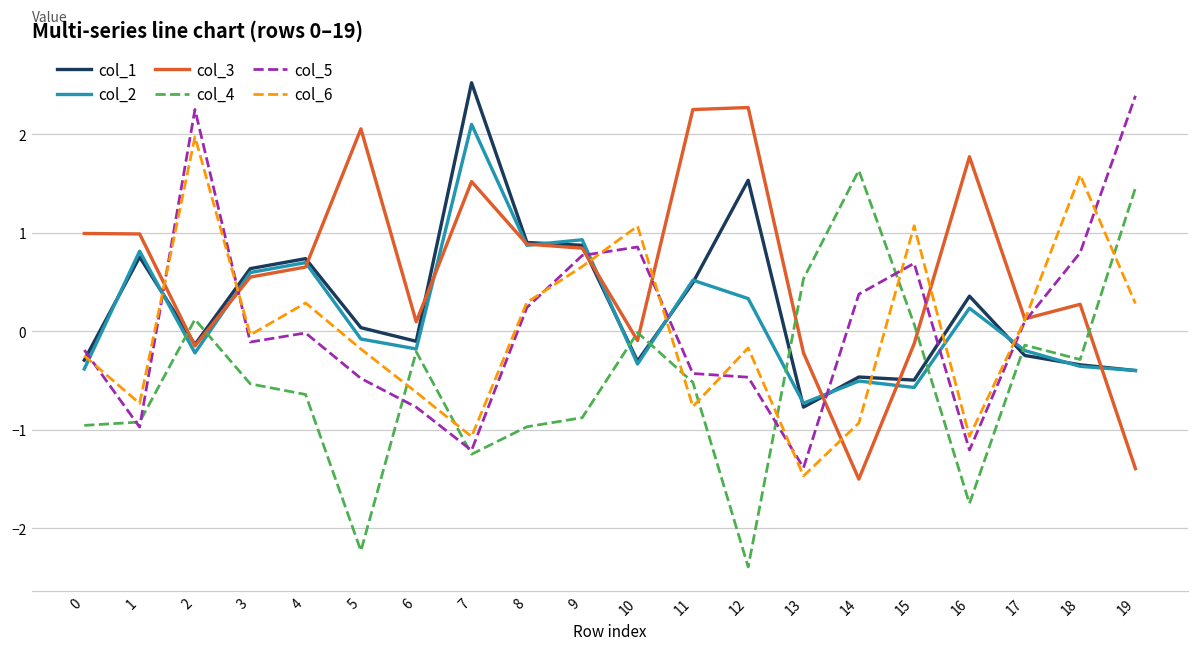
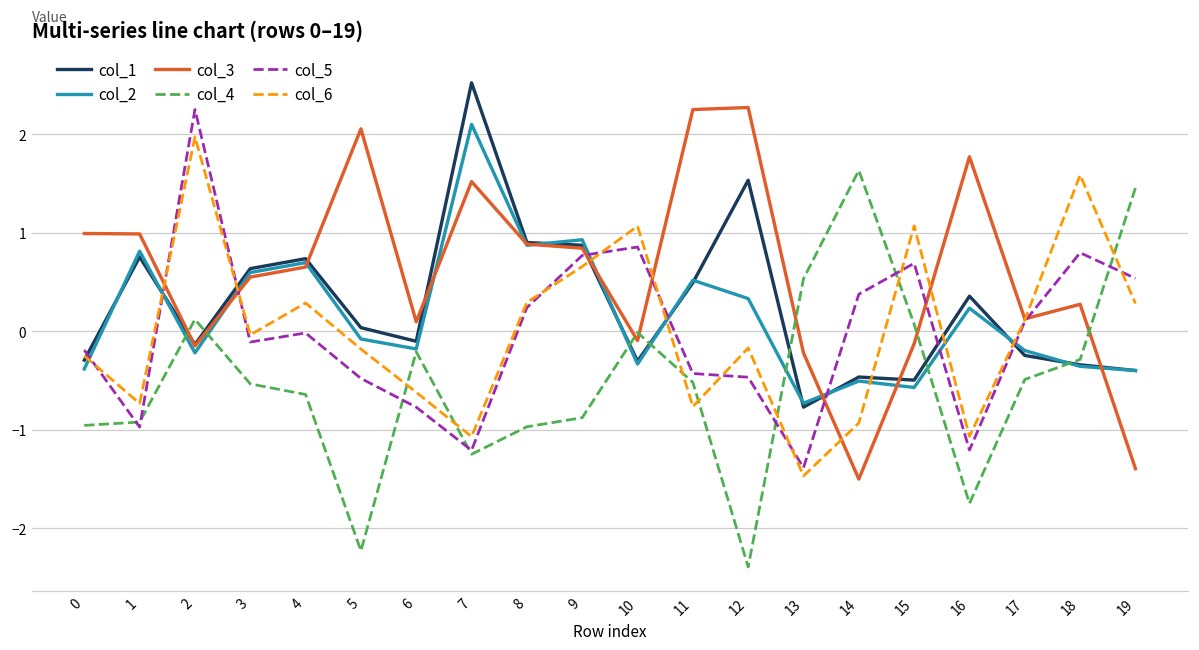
col_4, 17: -0.1 -> -0.5
col_5, 19: 2.4 -> 0.5
